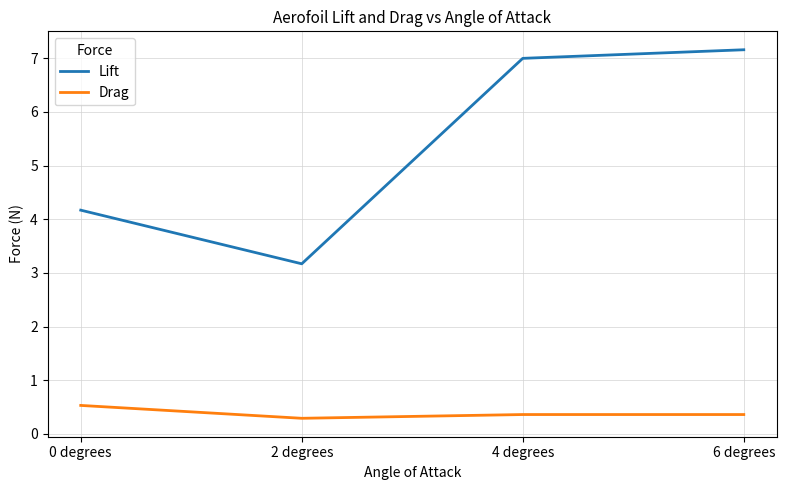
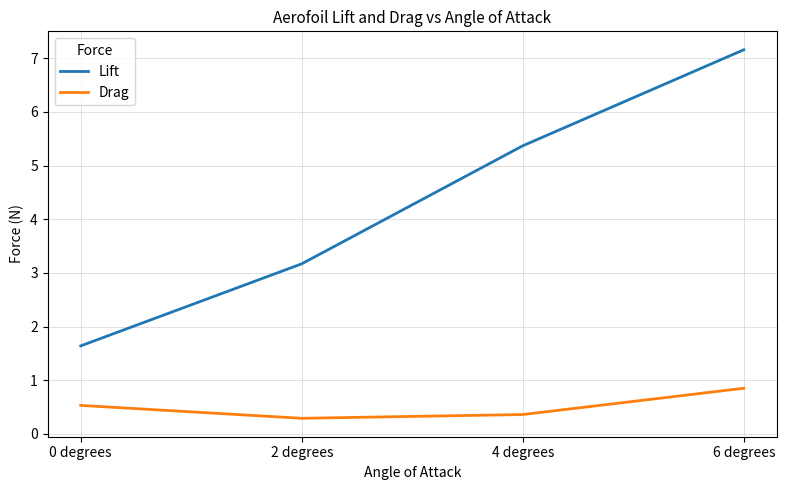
Lift, 0 degrees: 4.2 -> 1.6
Lift, 4 degrees: 7.0 -> 5.4
Drag, 6 degrees: 0.4 -> 0.9
